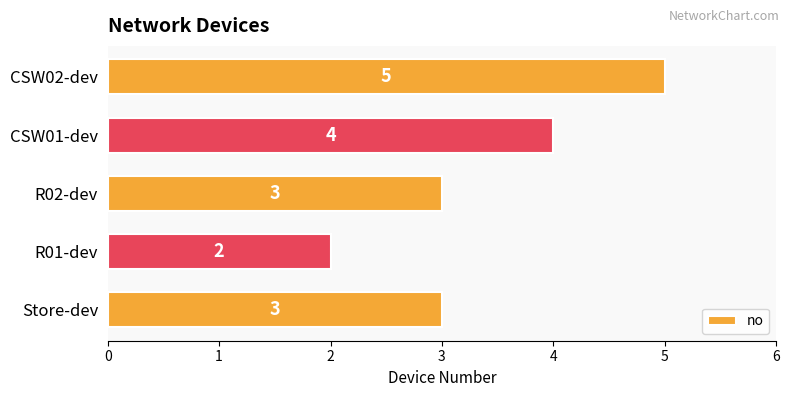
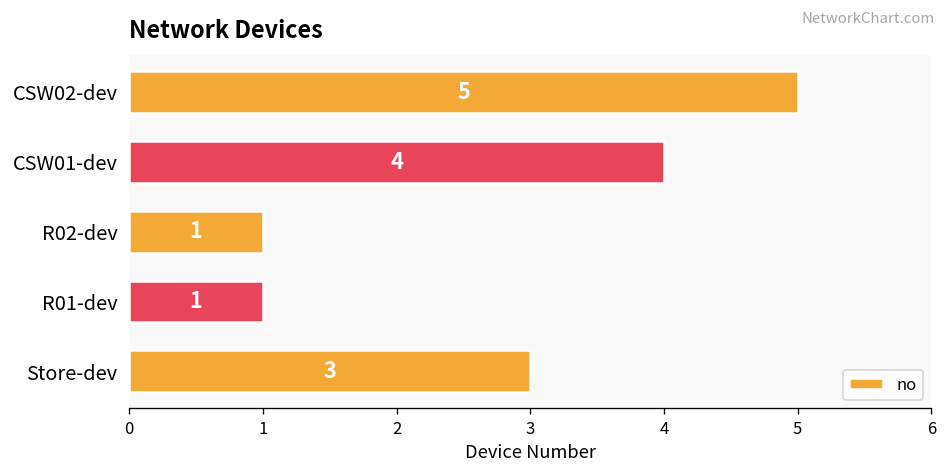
R02-dev: 3 -> 1
R01-dev: 2 -> 1
